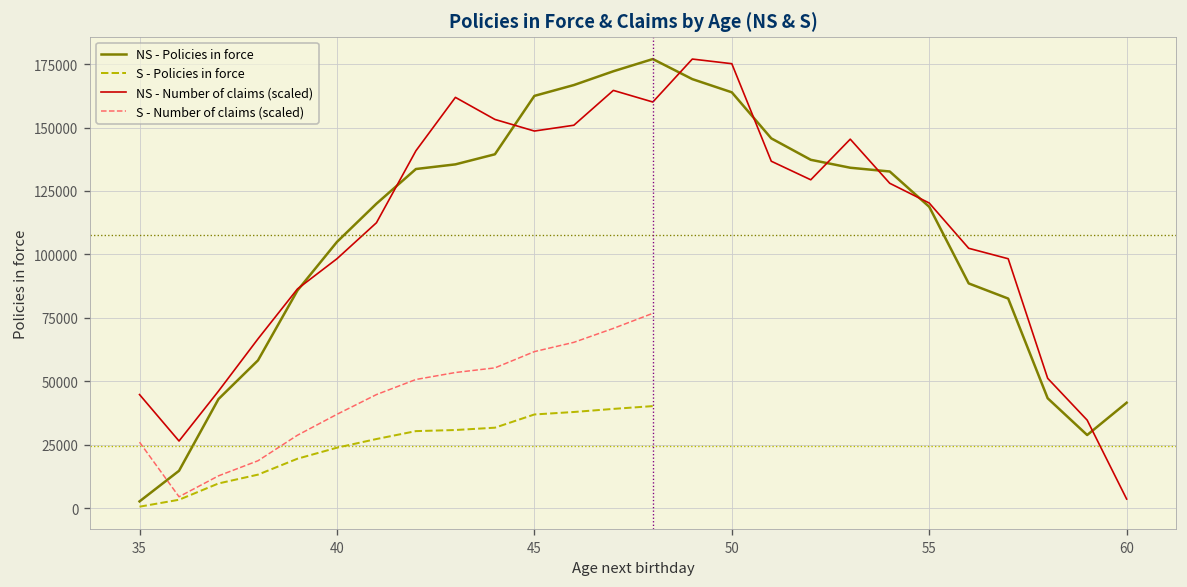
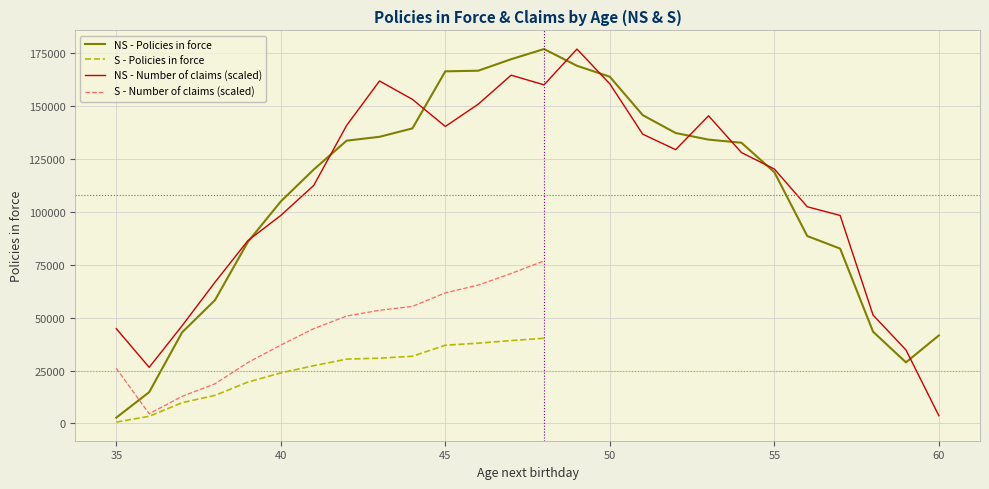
NS - Policies in force, 45: 162000 -> 166000
NS - Number of claims (scaled), 45: 149000 -> 140000
NS - Number of claims (scaled), 50: 175000 -> 160000
